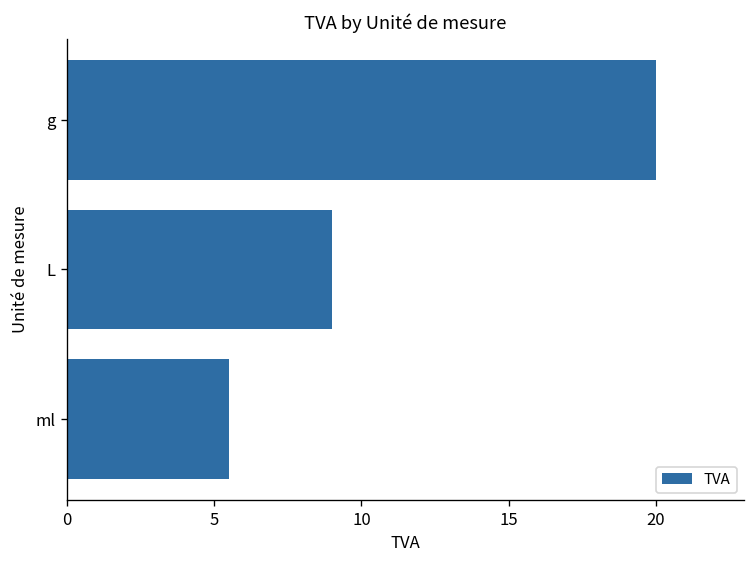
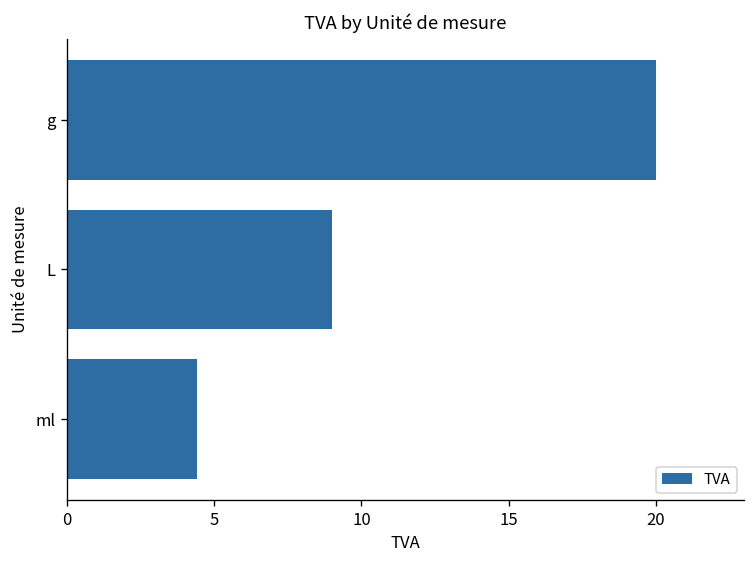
ml: 5.5 -> 4.4
